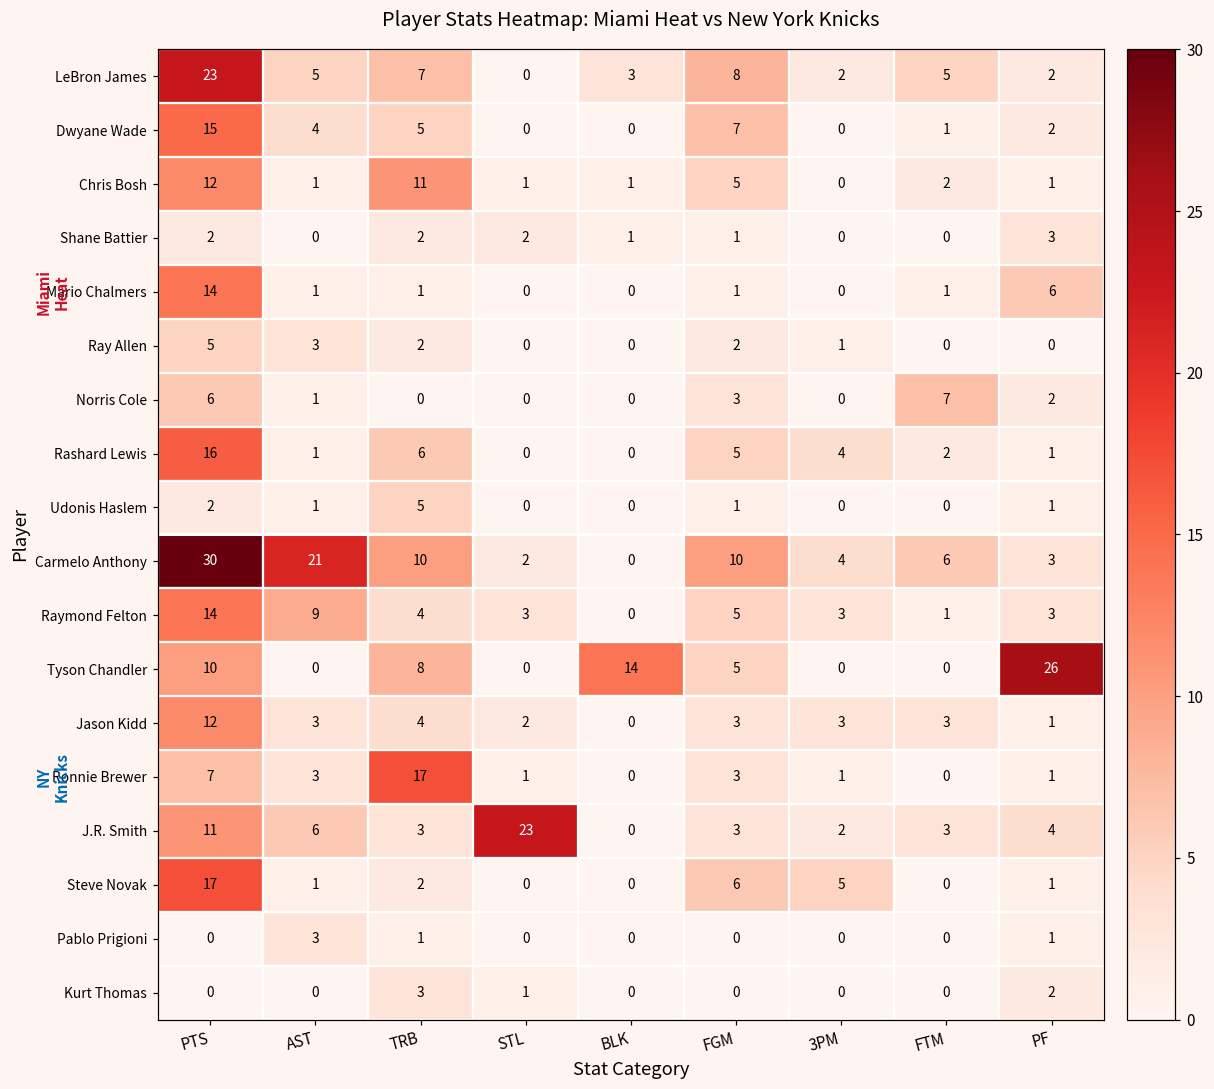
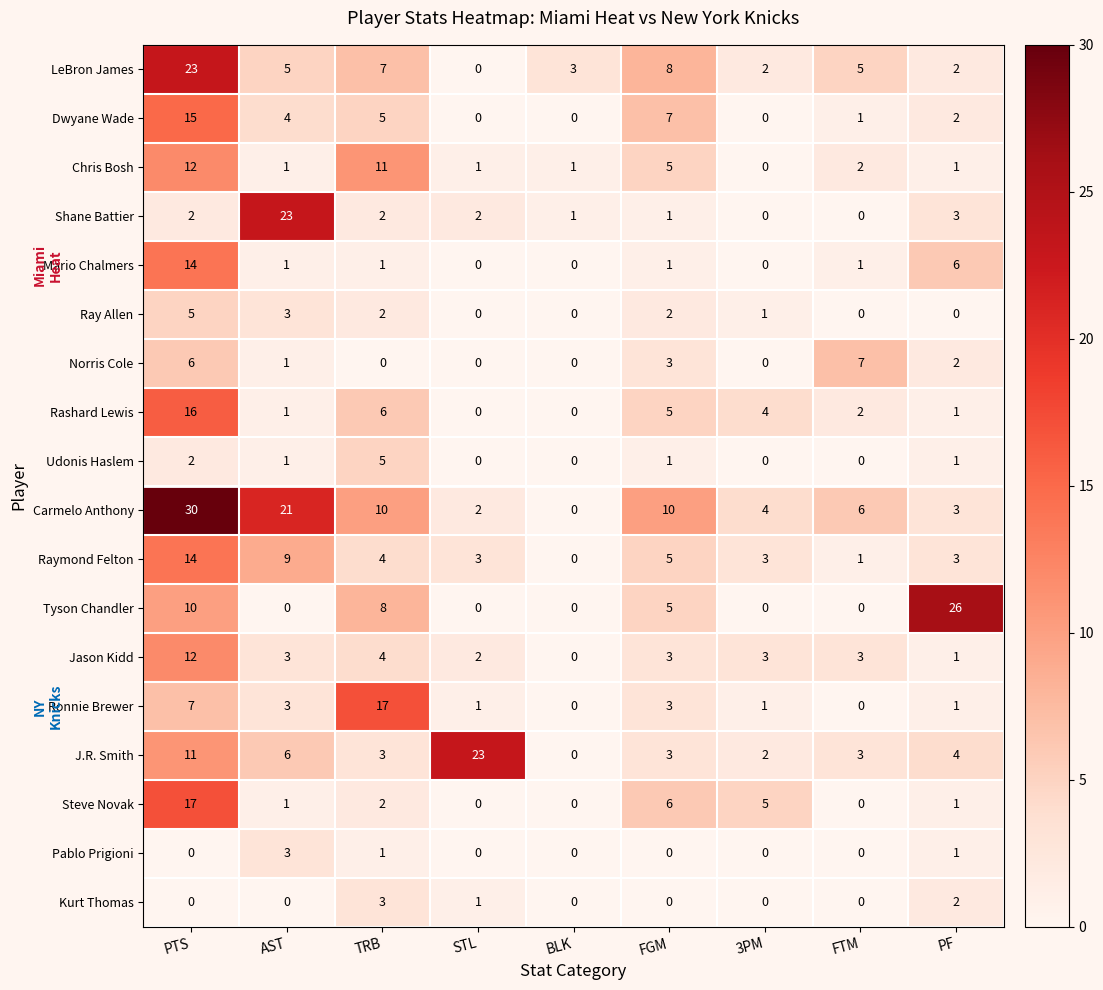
Shane Battier, AST: 0 -> 23
Tyson Chandler, BLK: 14 -> 0
